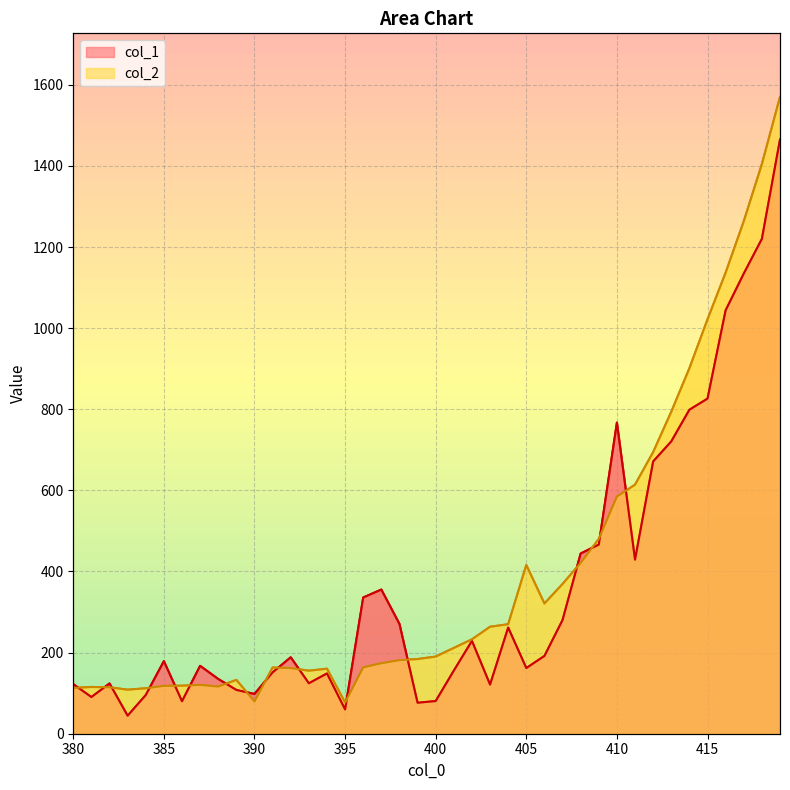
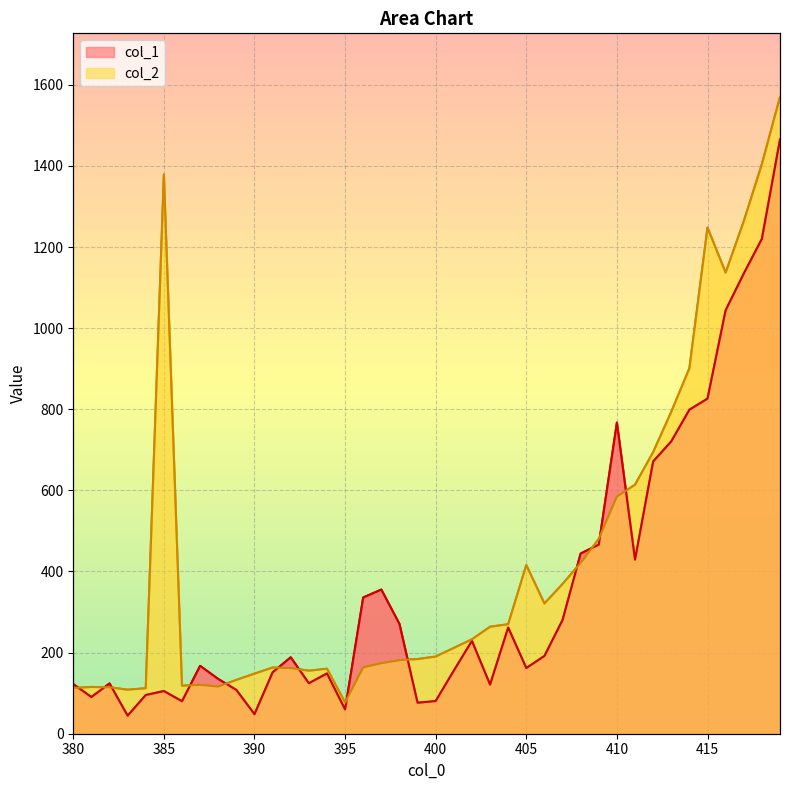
col_1, 385: 180 -> 110
col_2, 385: 120 -> 1380
col_1, 390: 100 -> 50
col_2, 390: 80 -> 150
col_2, 415: 1020 -> 1250
